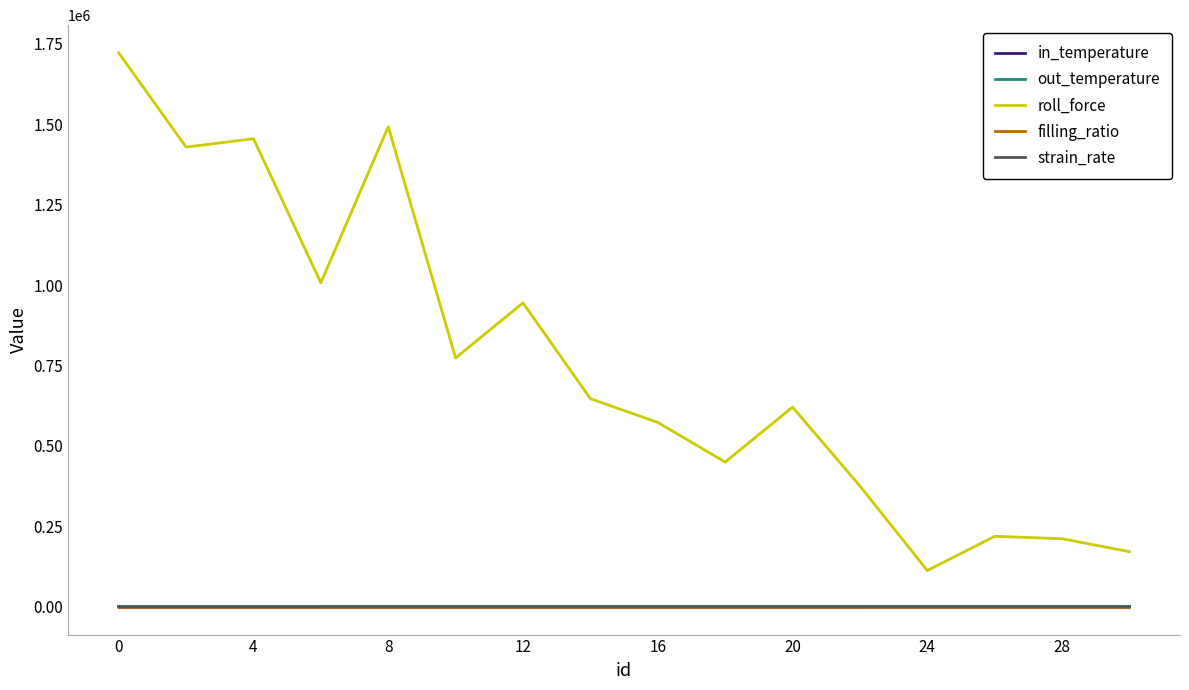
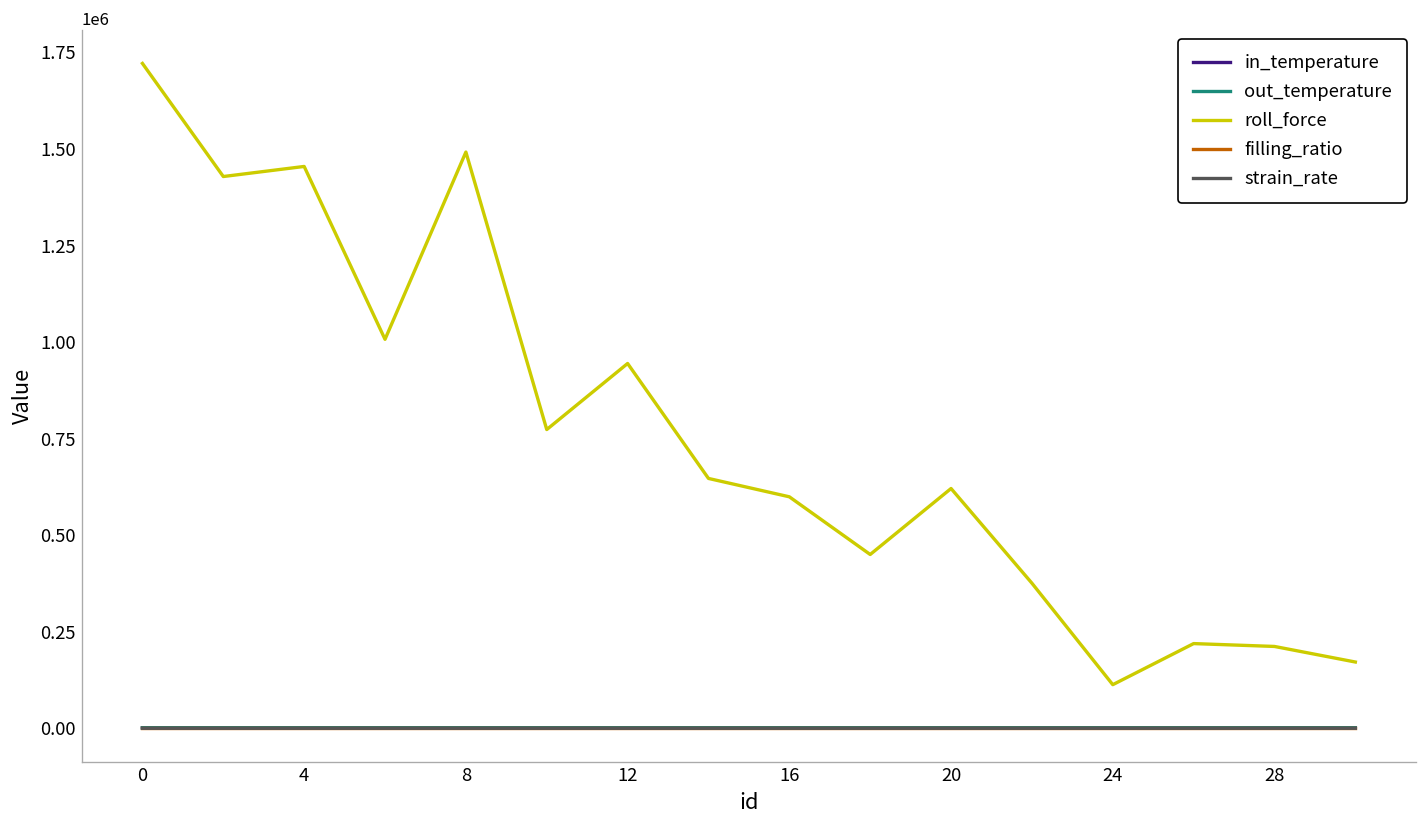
roll_force, 16: 570000 -> 600000
